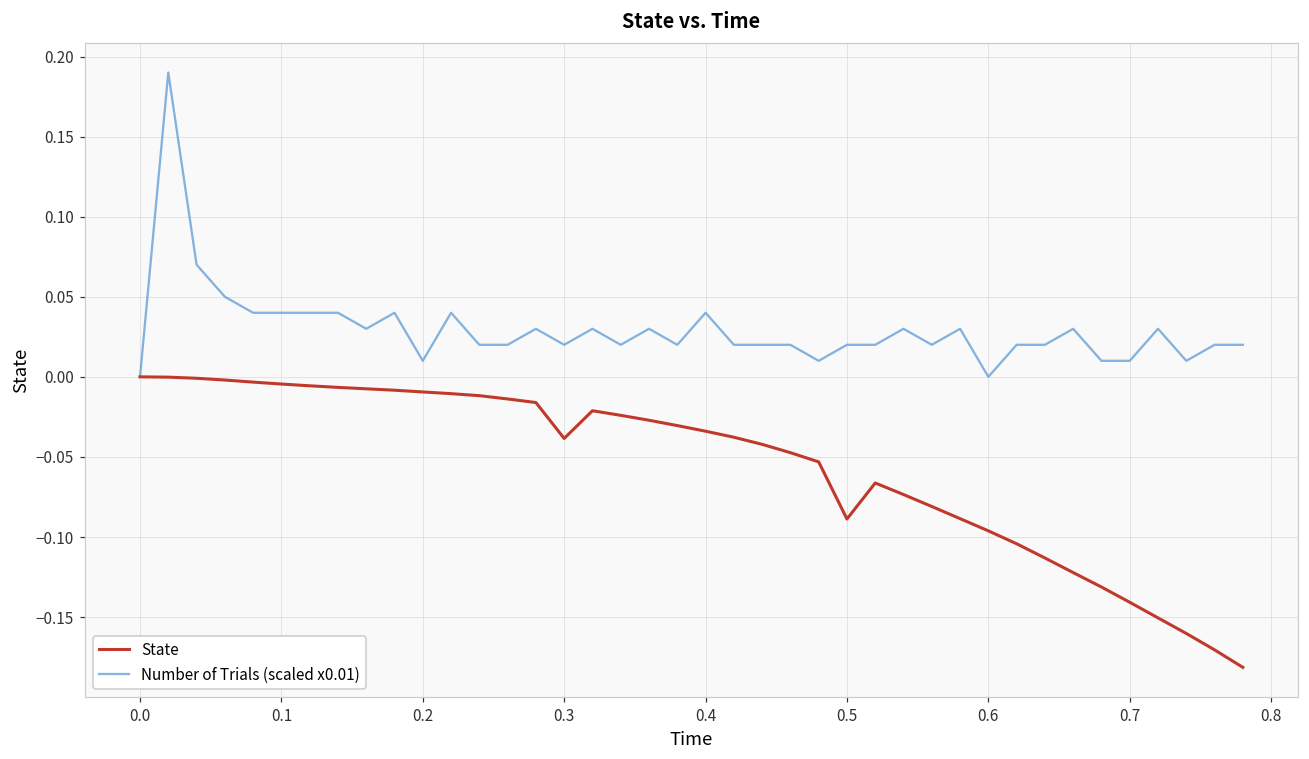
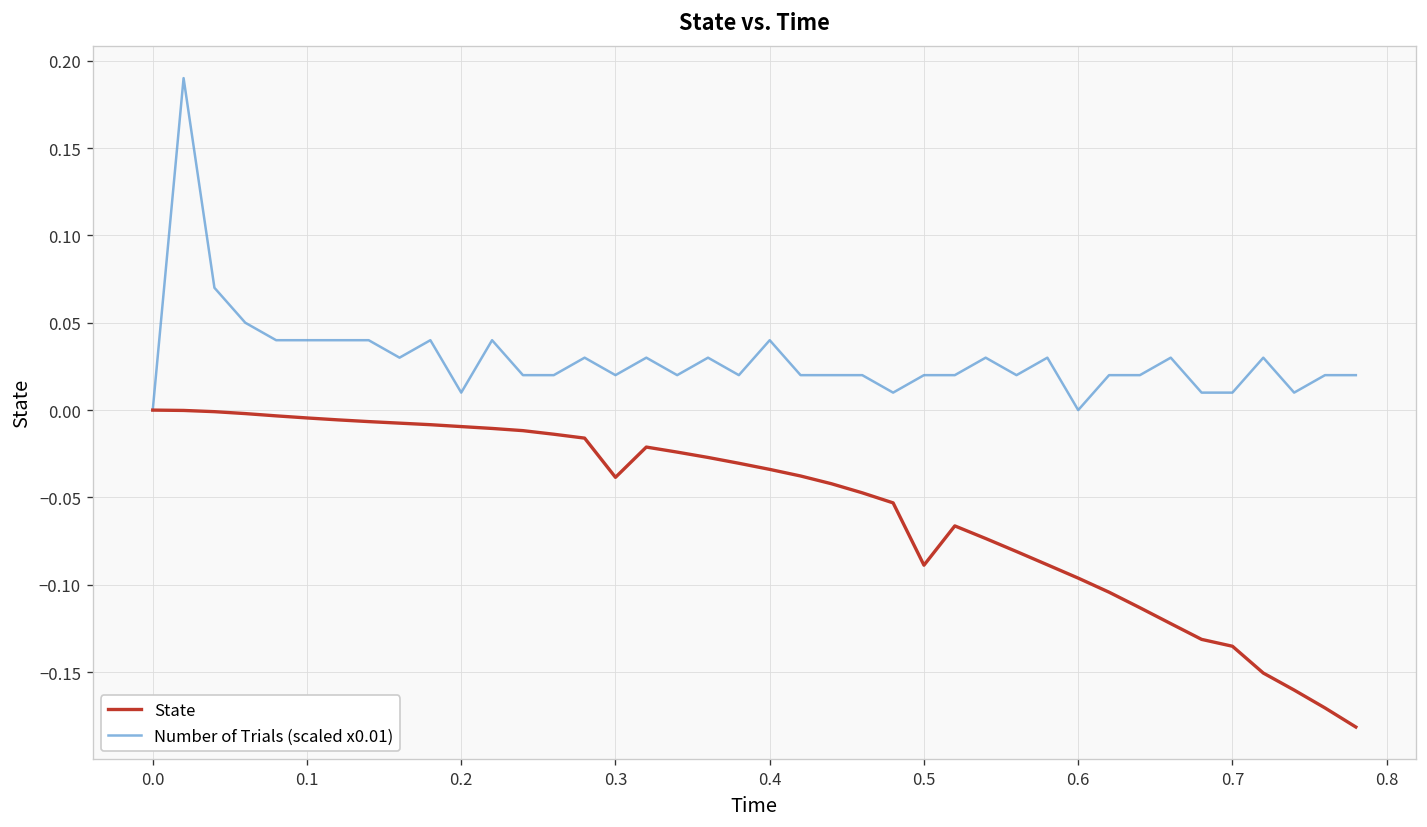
State, 0.7: -0.141 -> -0.135
